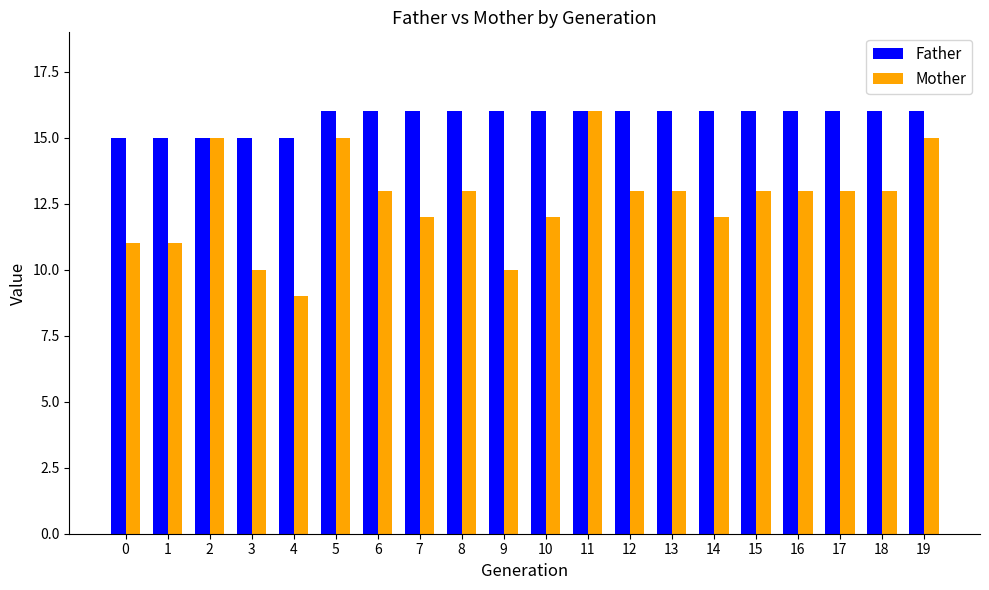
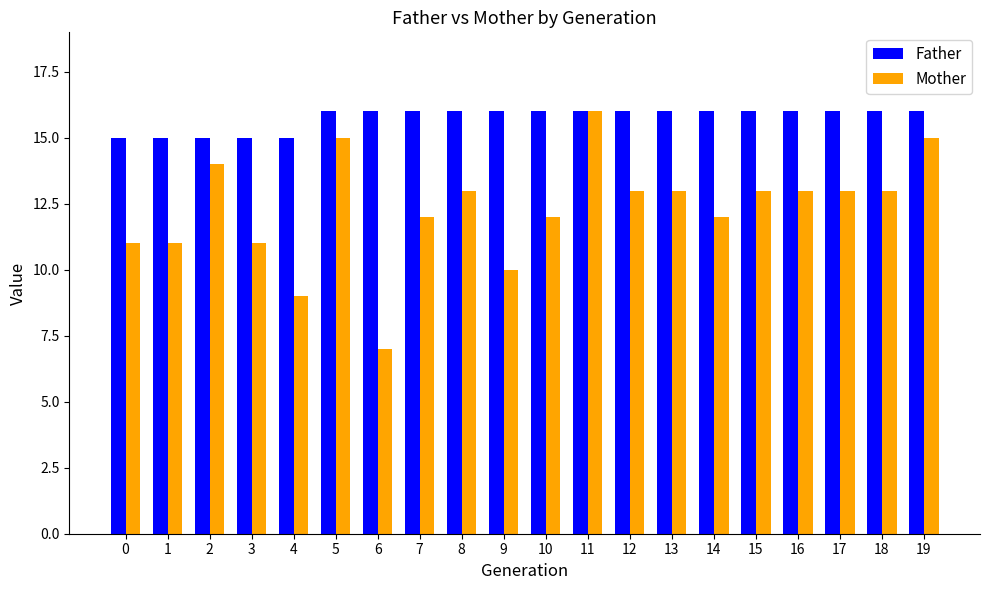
Mother, 2: 15 -> 14
Mother, 3: 10 -> 11
Mother, 6: 13 -> 7
